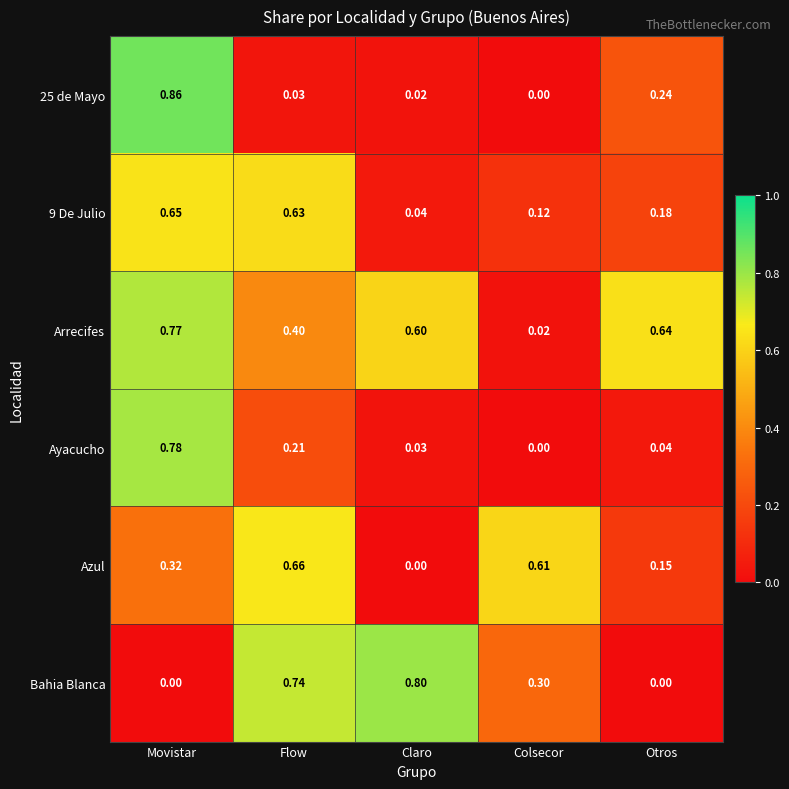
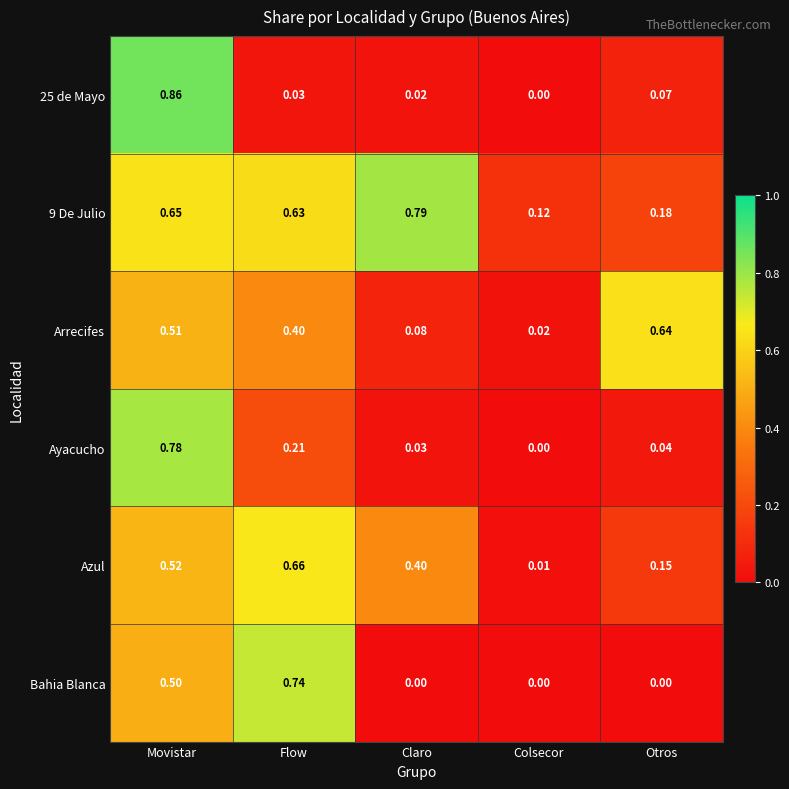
25 de Mayo, Otros: 0.24 -> 0.07
9 De Julio, Claro: 0.04 -> 0.79
Arrecifes, Movistar: 0.77 -> 0.51
Arrecifes, Claro: 0.60 -> 0.08
Azul, Movistar: 0.32 -> 0.52
Azul, Claro: 0.00 -> 0.40
Azul, Colsecor: 0.61 -> 0.01
Bahia Blanca, Movistar: 0.00 -> 0.50
Bahia Blanca, Claro: 0.80 -> 0.00
Bahia Blanca, Colsecor: 0.30 -> 0.00
